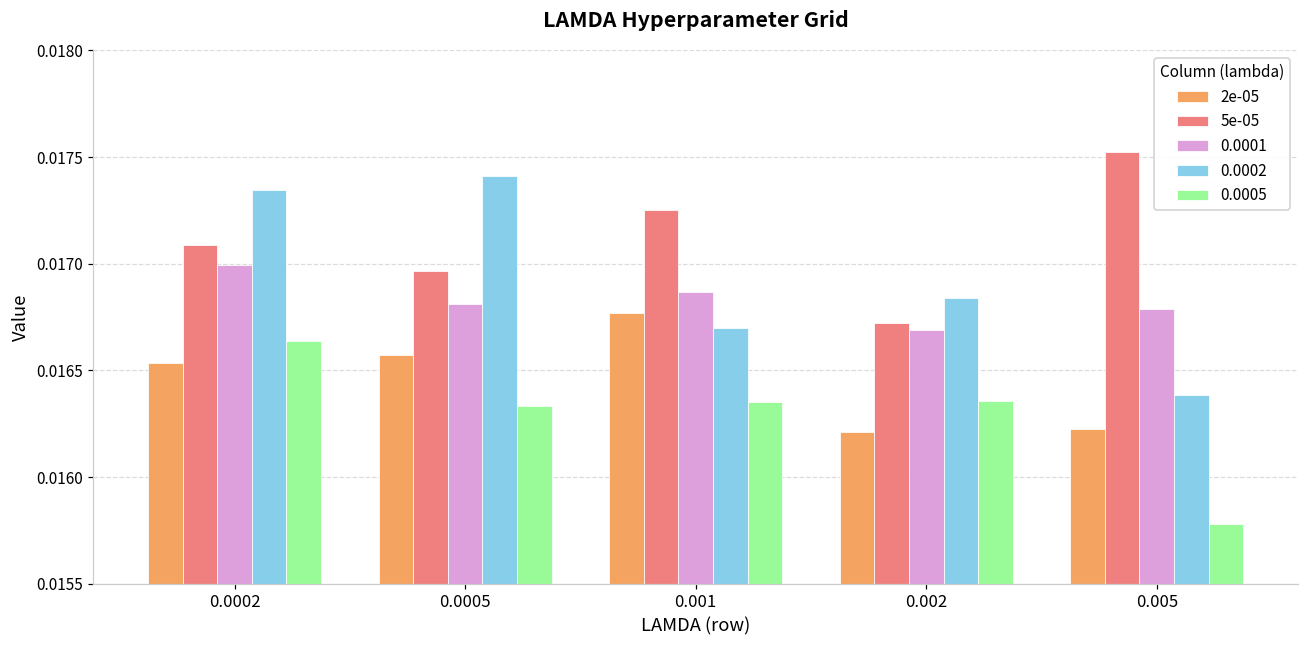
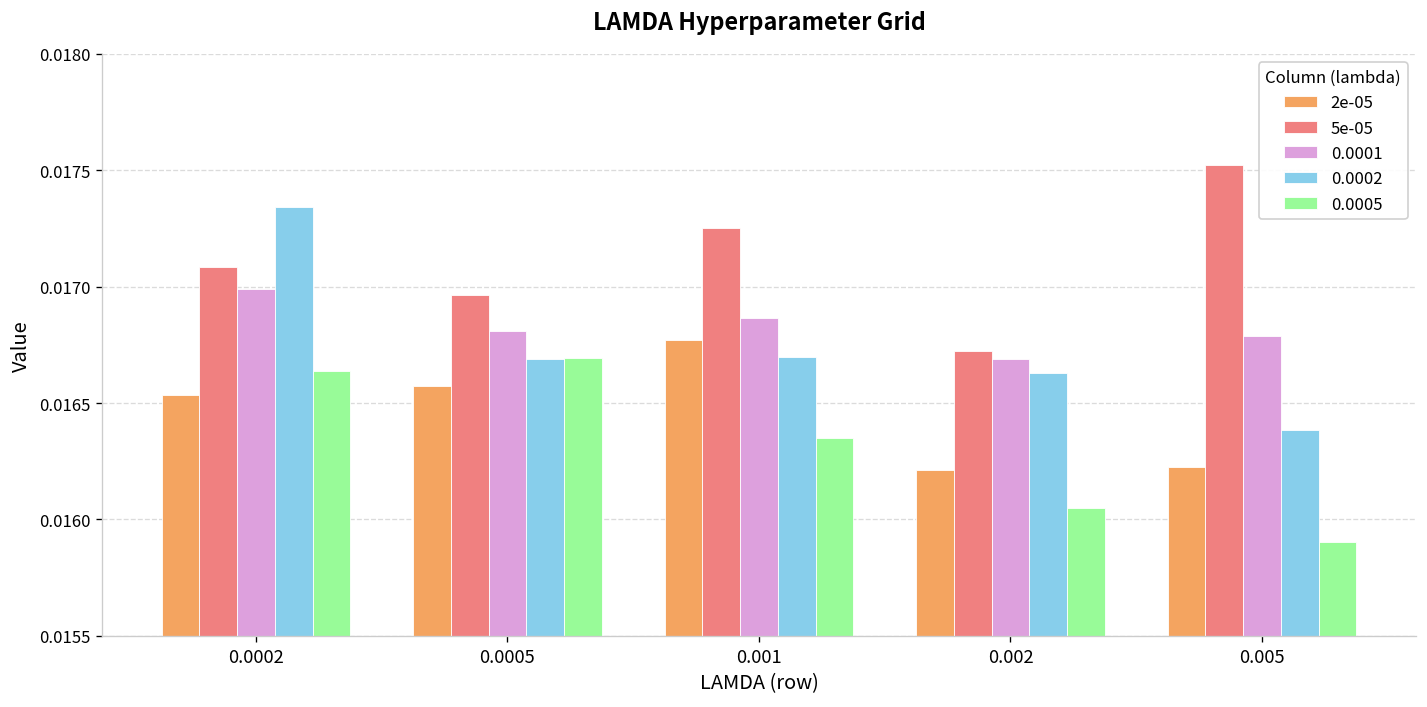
0.0002, 0.0005: 0.01741 -> 0.01669
0.0005, 0.0005: 0.01633 -> 0.01669
0.0002, 0.002: 0.01684 -> 0.01663
0.0005, 0.002: 0.01636 -> 0.01605
0.0005, 0.005: 0.01578 -> 0.01590
